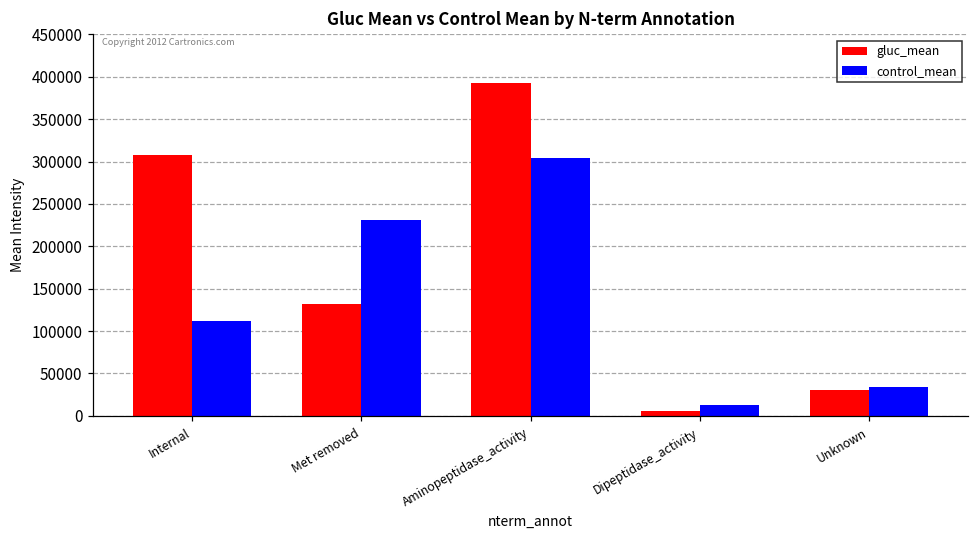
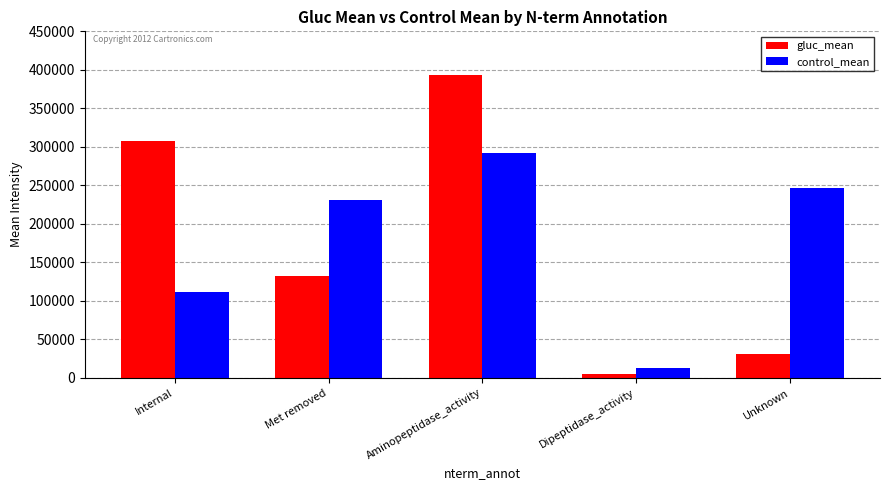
control_mean, Aminopeptidase_activity: 300000 -> 290000
control_mean, Unknown: 30000 -> 250000
